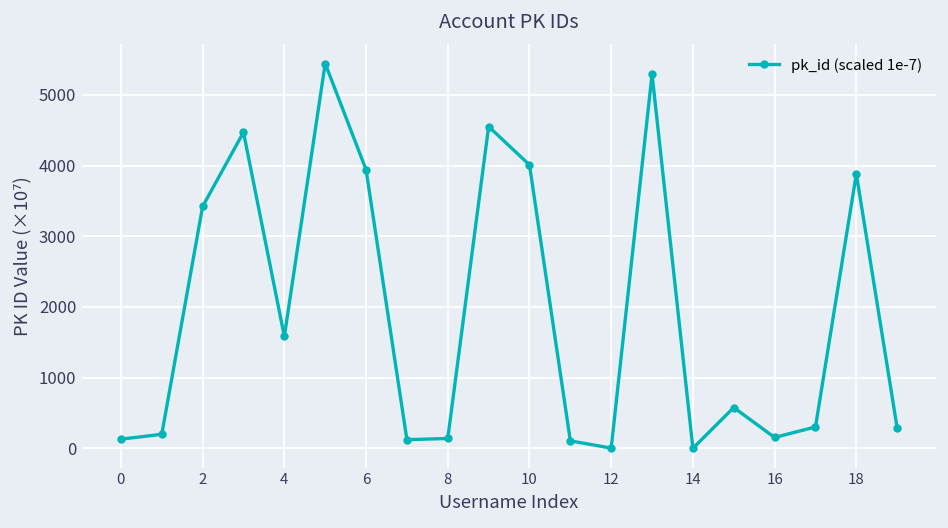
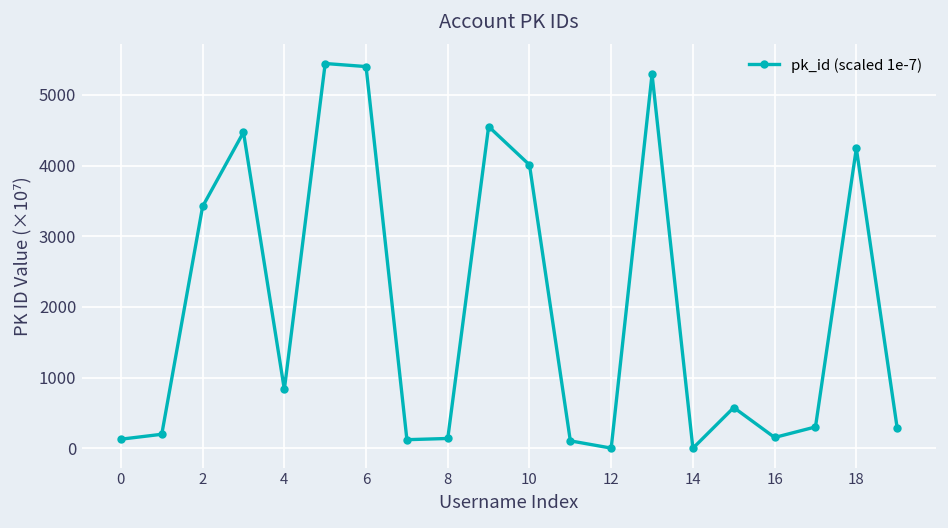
4: 1600 -> 800
6: 3900 -> 5400
18: 3900 -> 4200
